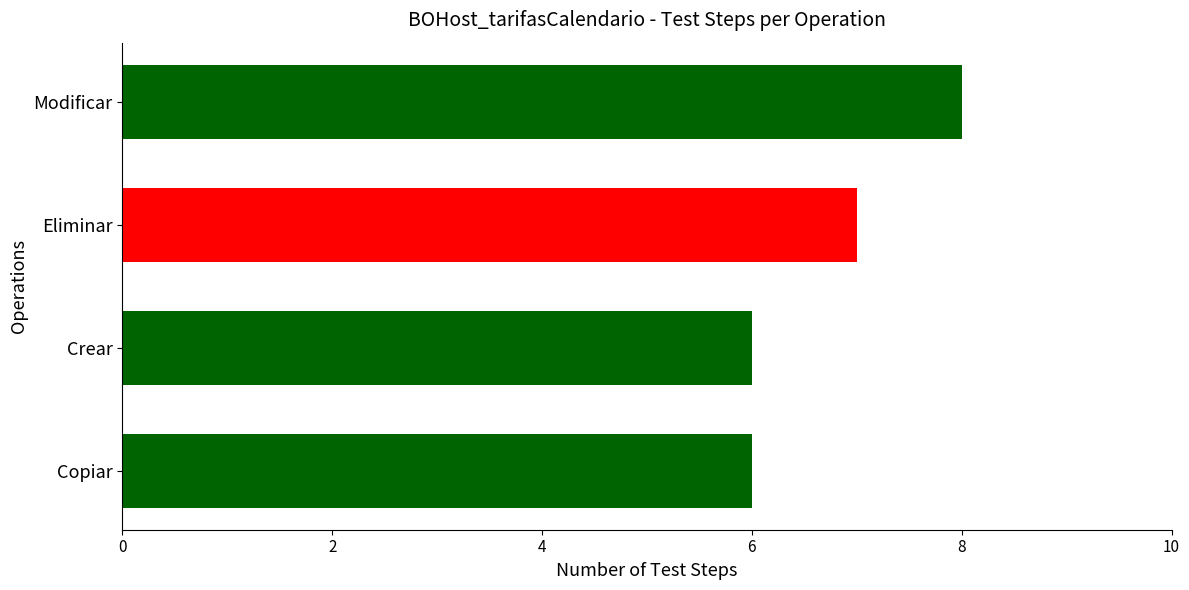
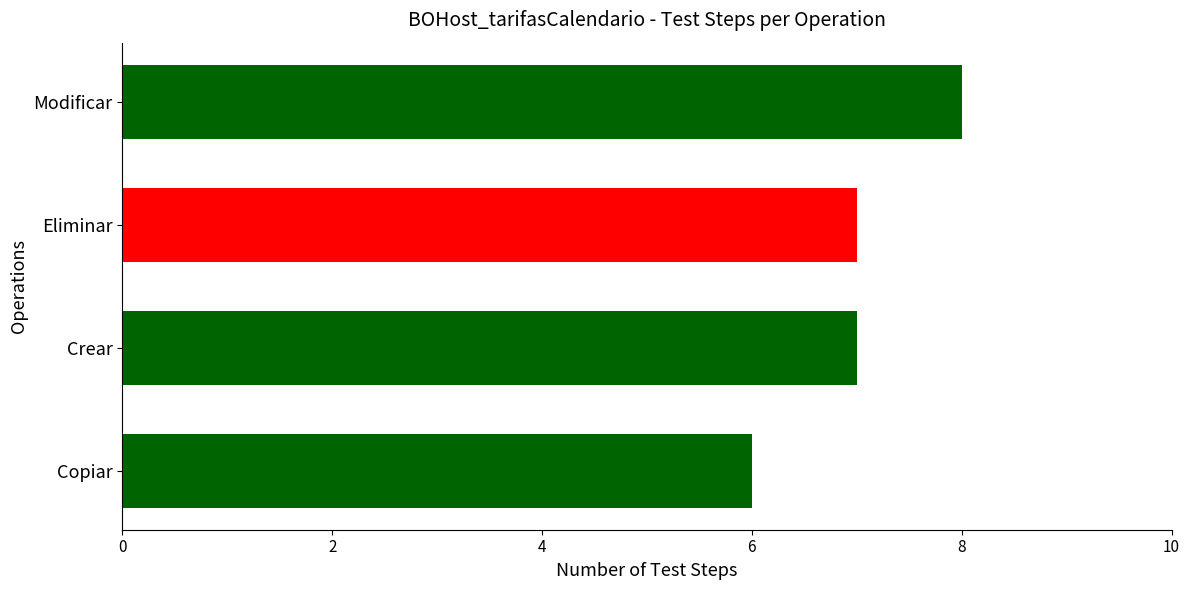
Crear: 6 -> 7
